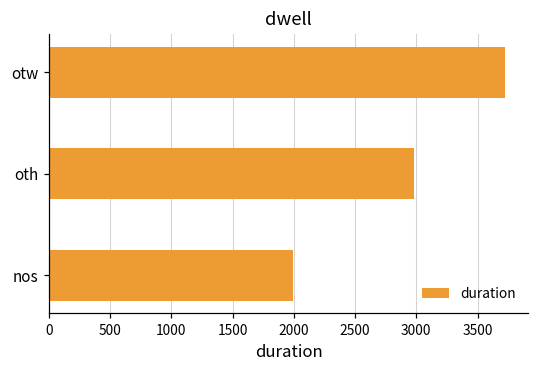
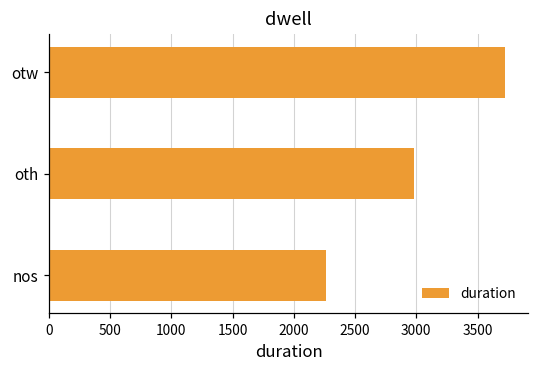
nos: 2000 -> 2270
